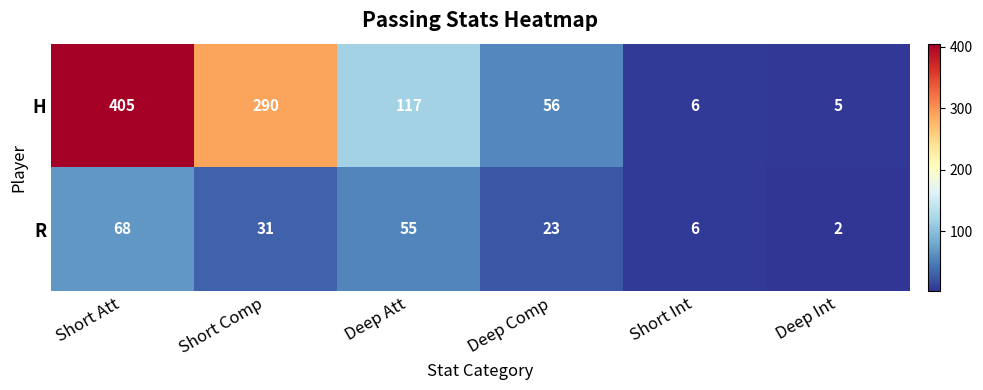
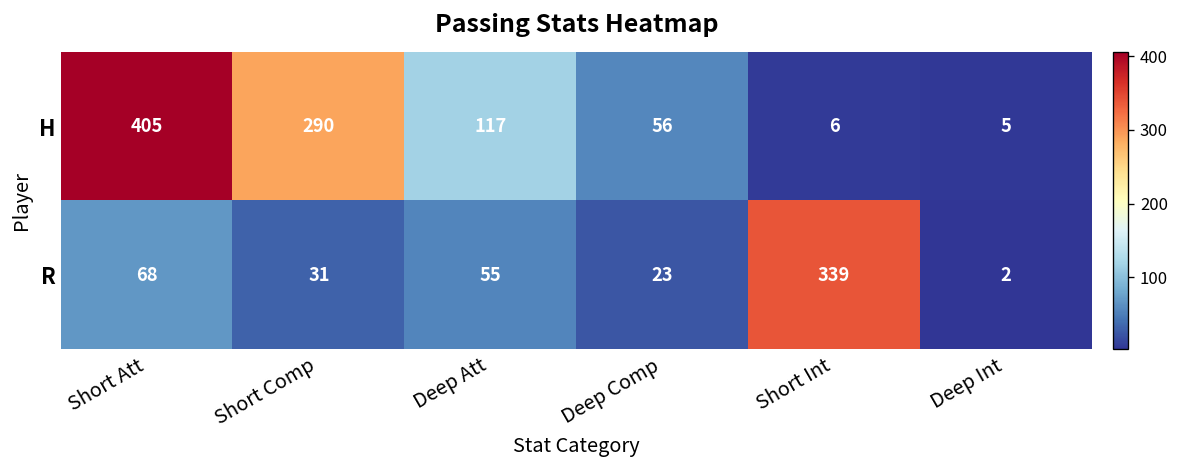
R, Short Int: 6 -> 339
